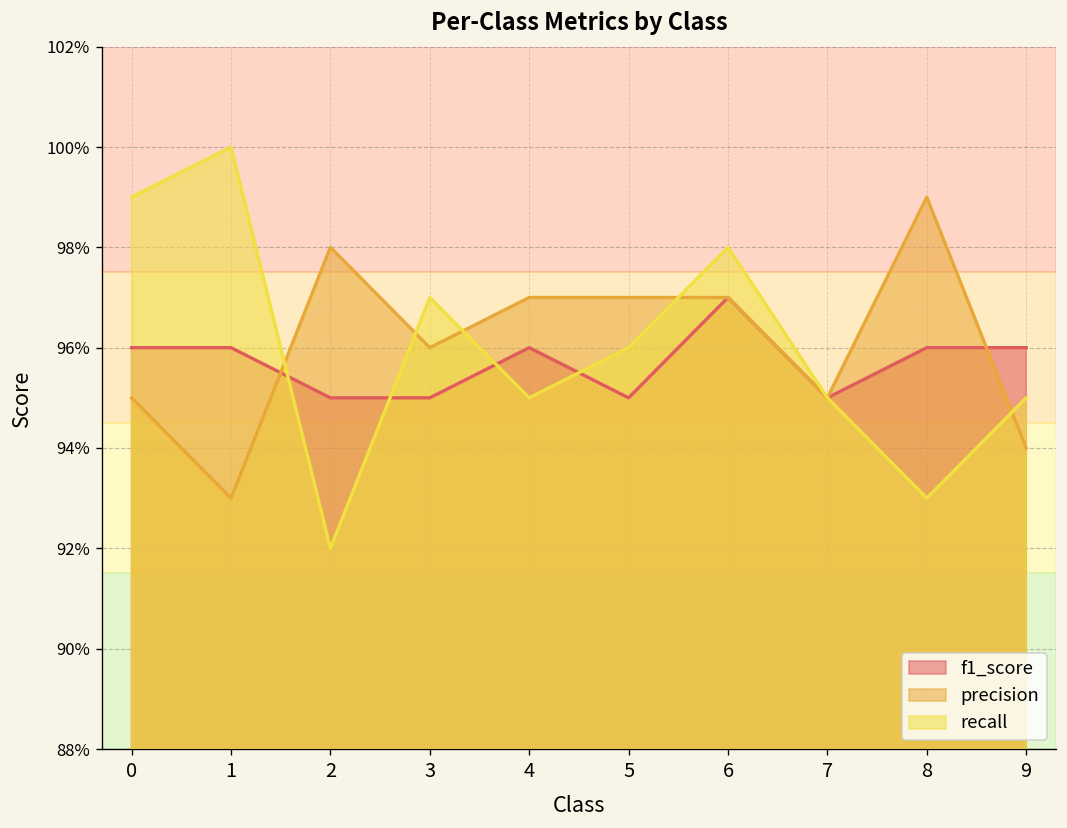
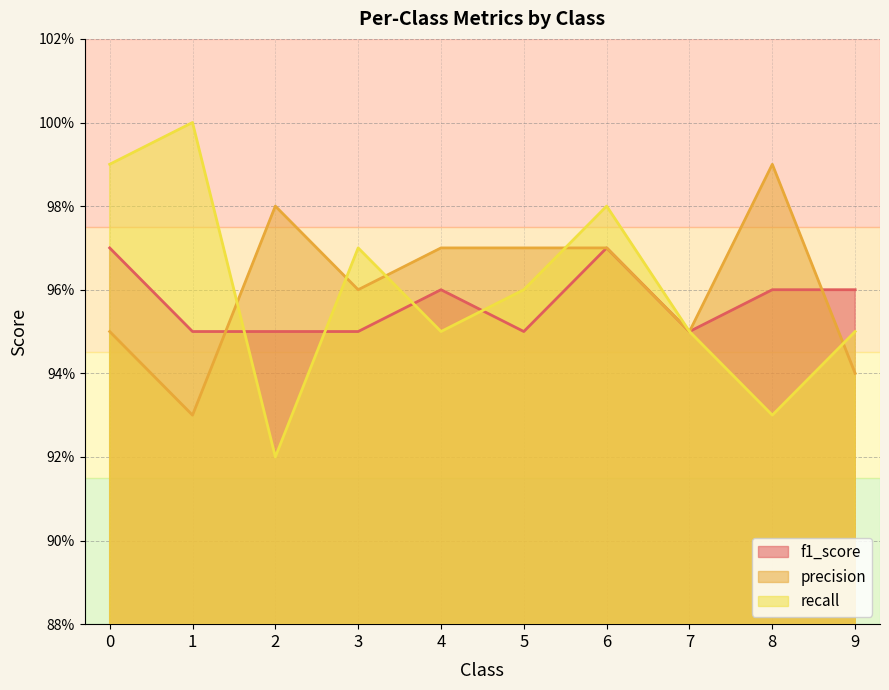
f1_score, 0: 96.0% -> 97.0%
f1_score, 1: 96.0% -> 95.0%
